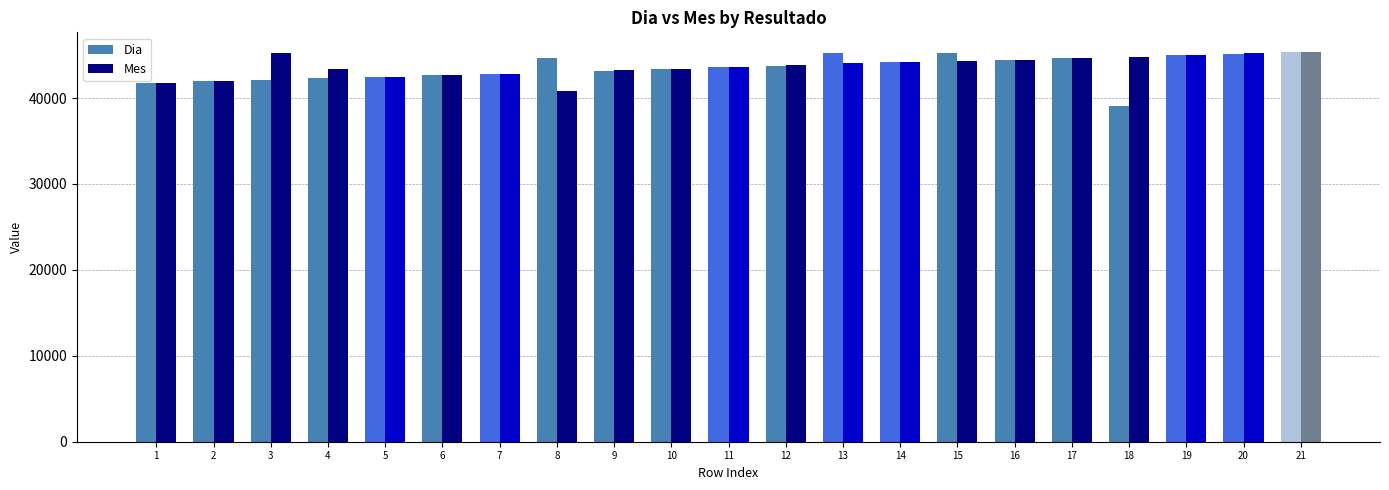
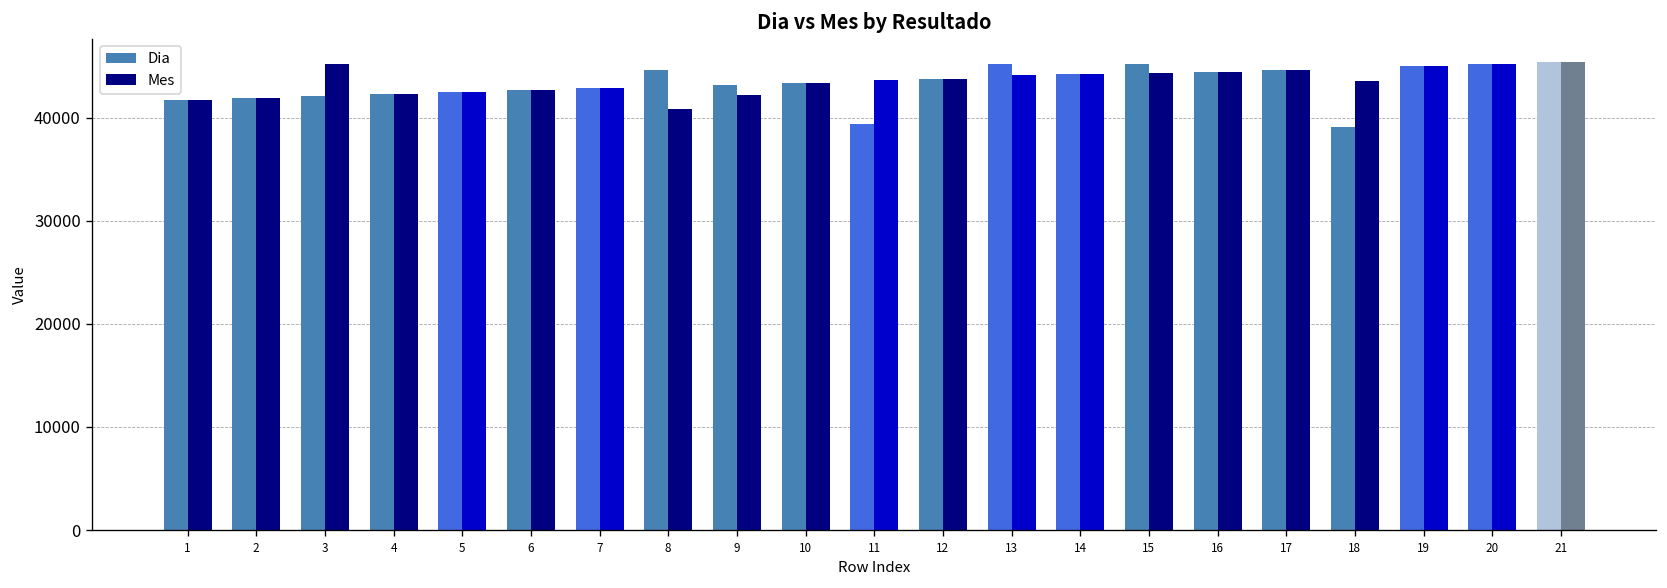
Mes, 4: 43000 -> 42000
Mes, 9: 43000 -> 42000
Dia, 11: 44000 -> 39000
Mes, 18: 45000 -> 44000
